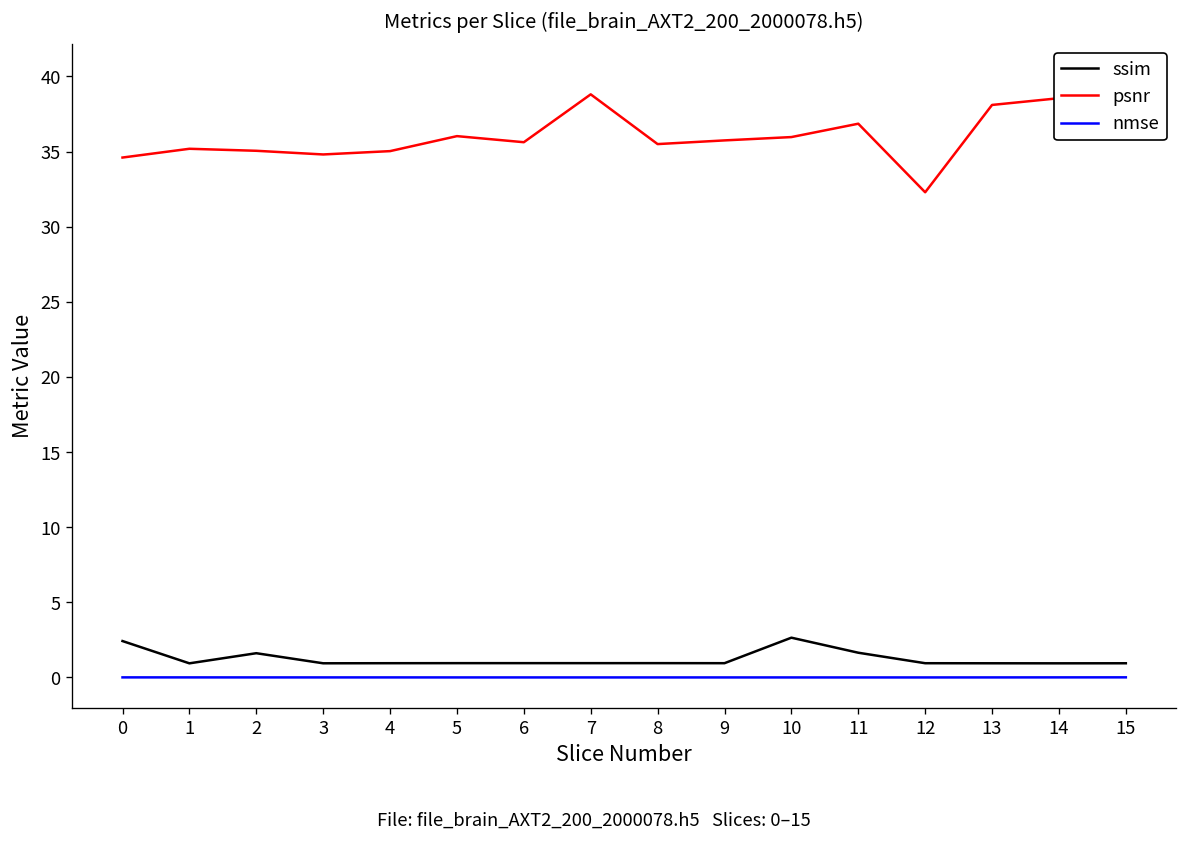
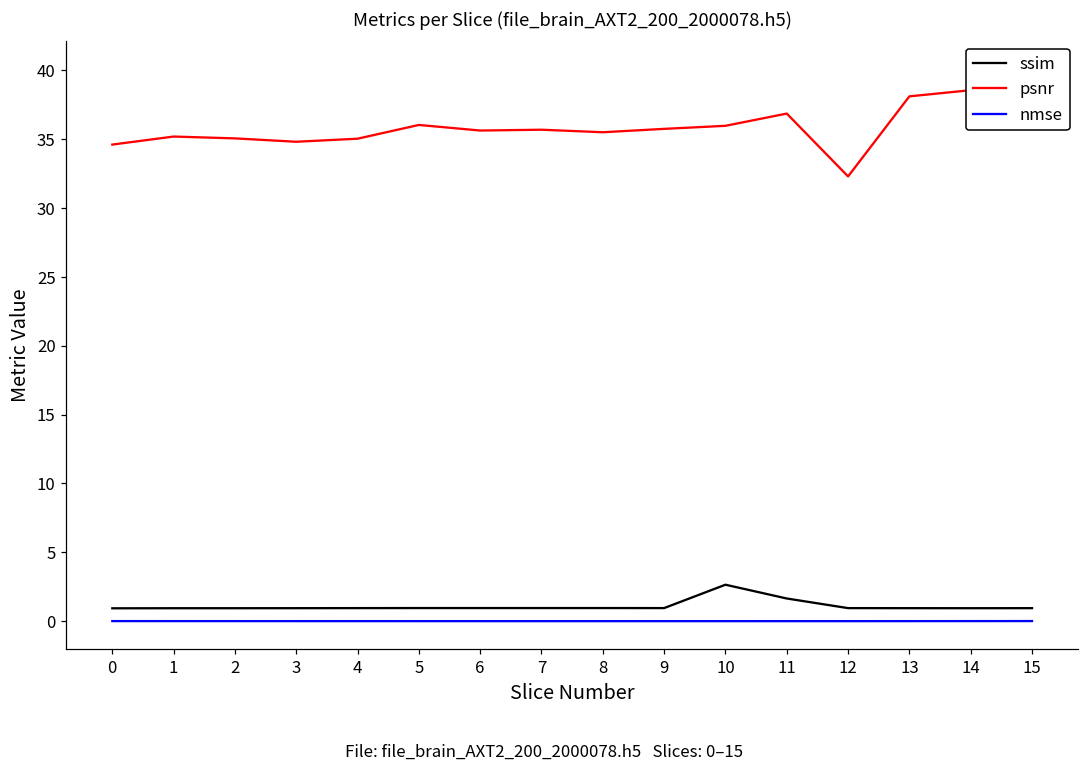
ssim, 0: 2.4 -> 0.9
ssim, 2: 1.6 -> 0.9
psnr, 7: 38.8 -> 35.7
